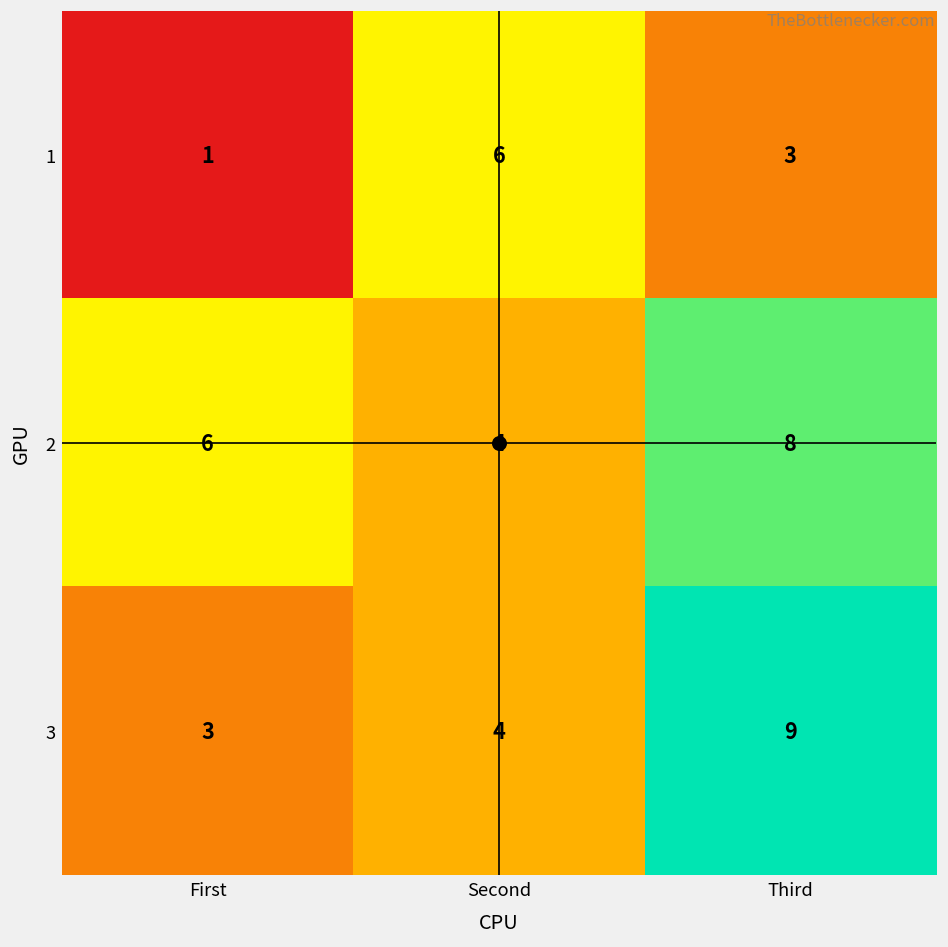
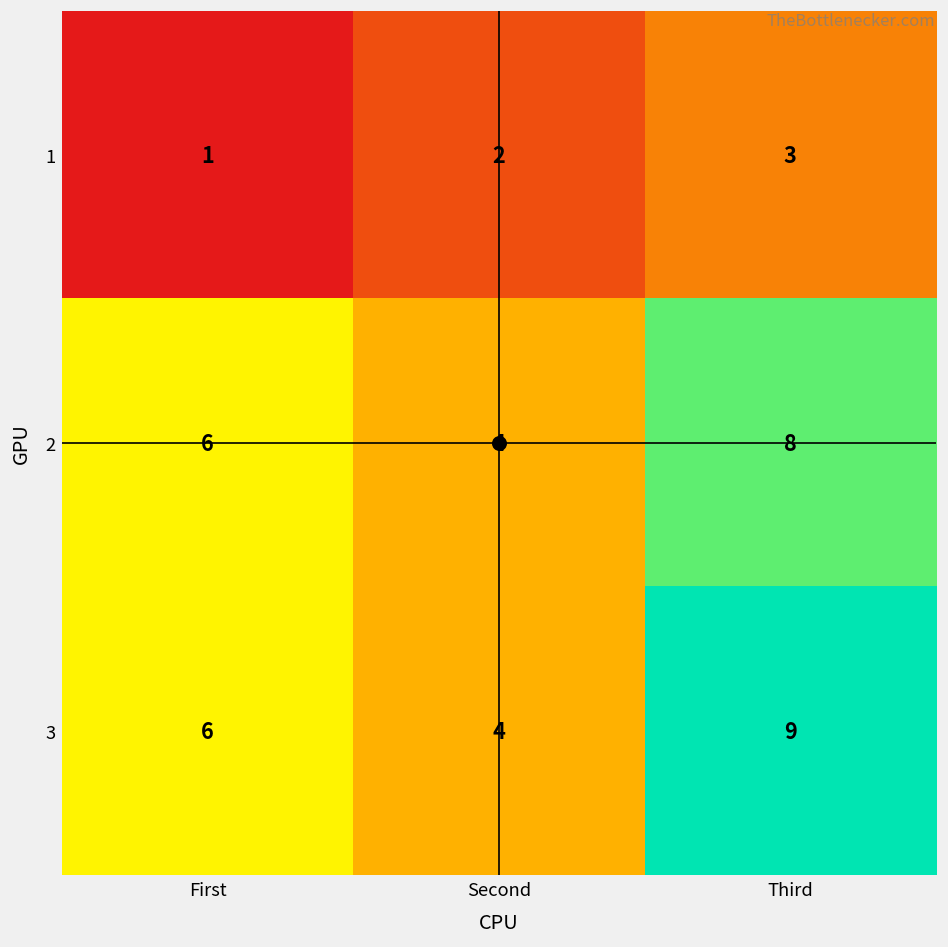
1, Second: 6 -> 2
3, First: 3 -> 6
